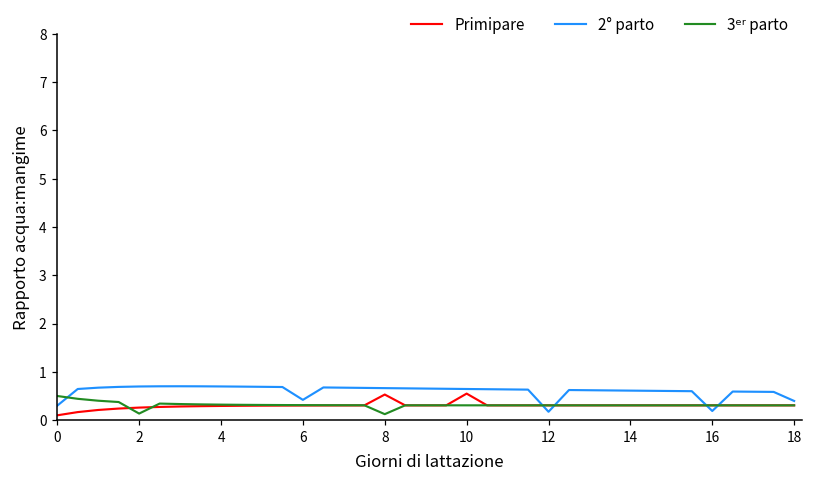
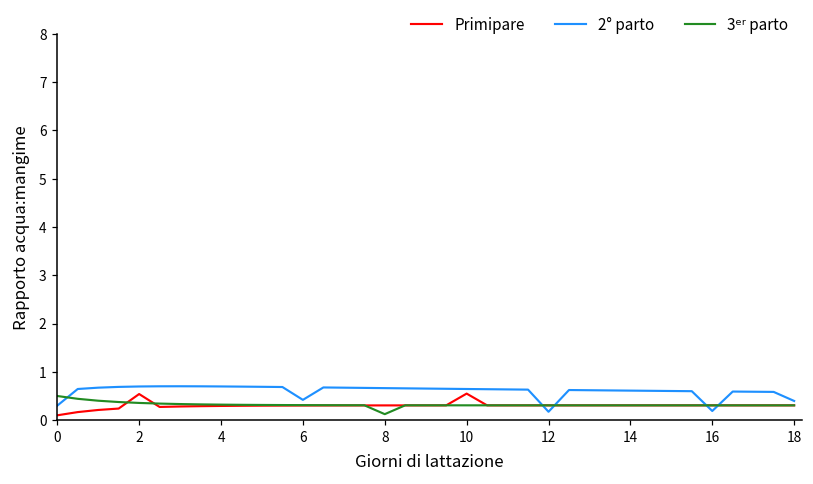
Primipare, 2: 0.3 -> 0.5
3ᵉʳ parto, 2: 0.1 -> 0.4
Primipare, 8: 0.5 -> 0.3
